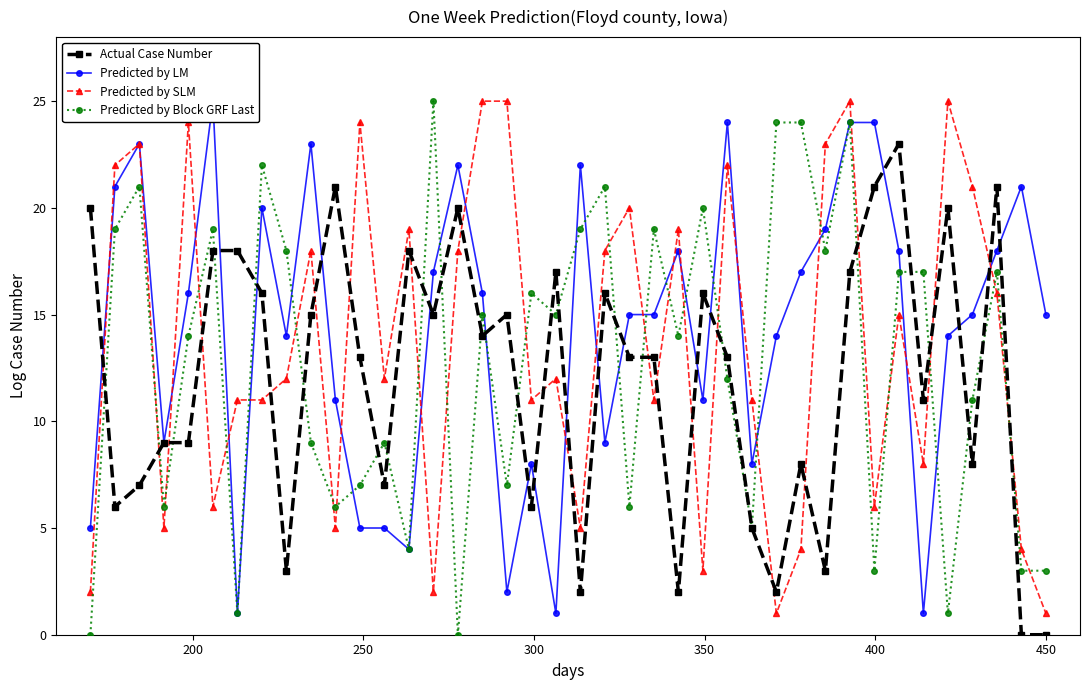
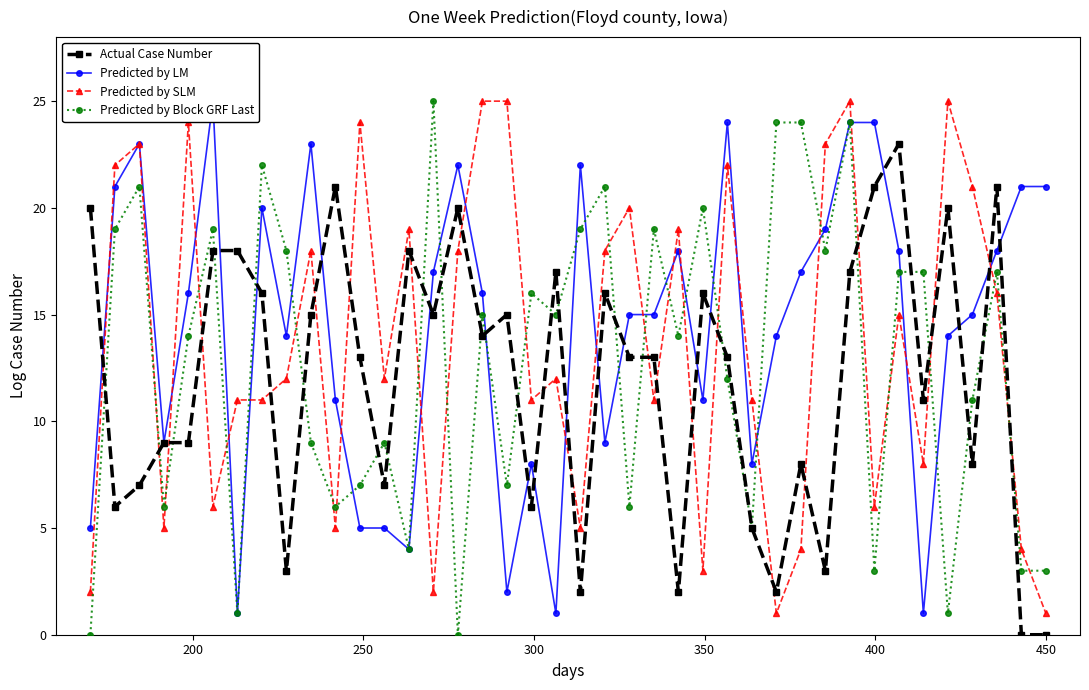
Predicted by LM, 450: 15 -> 21
